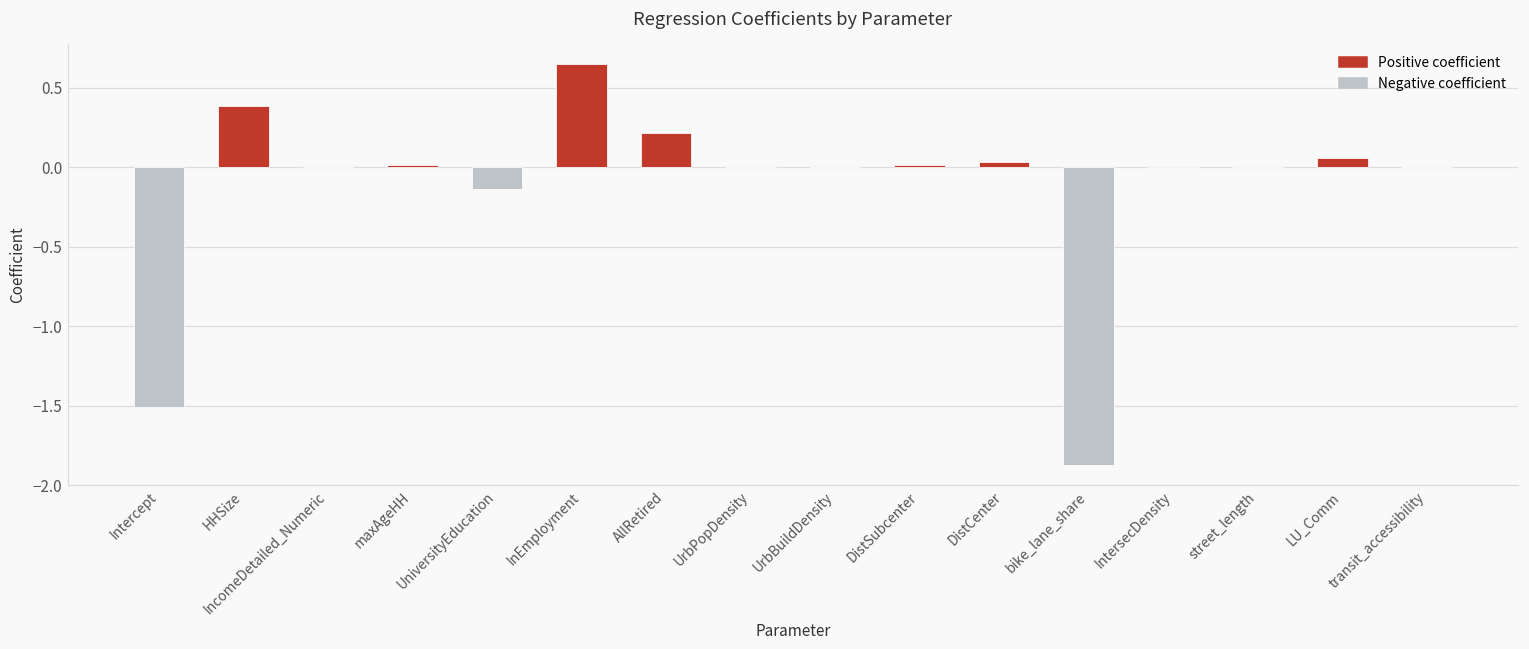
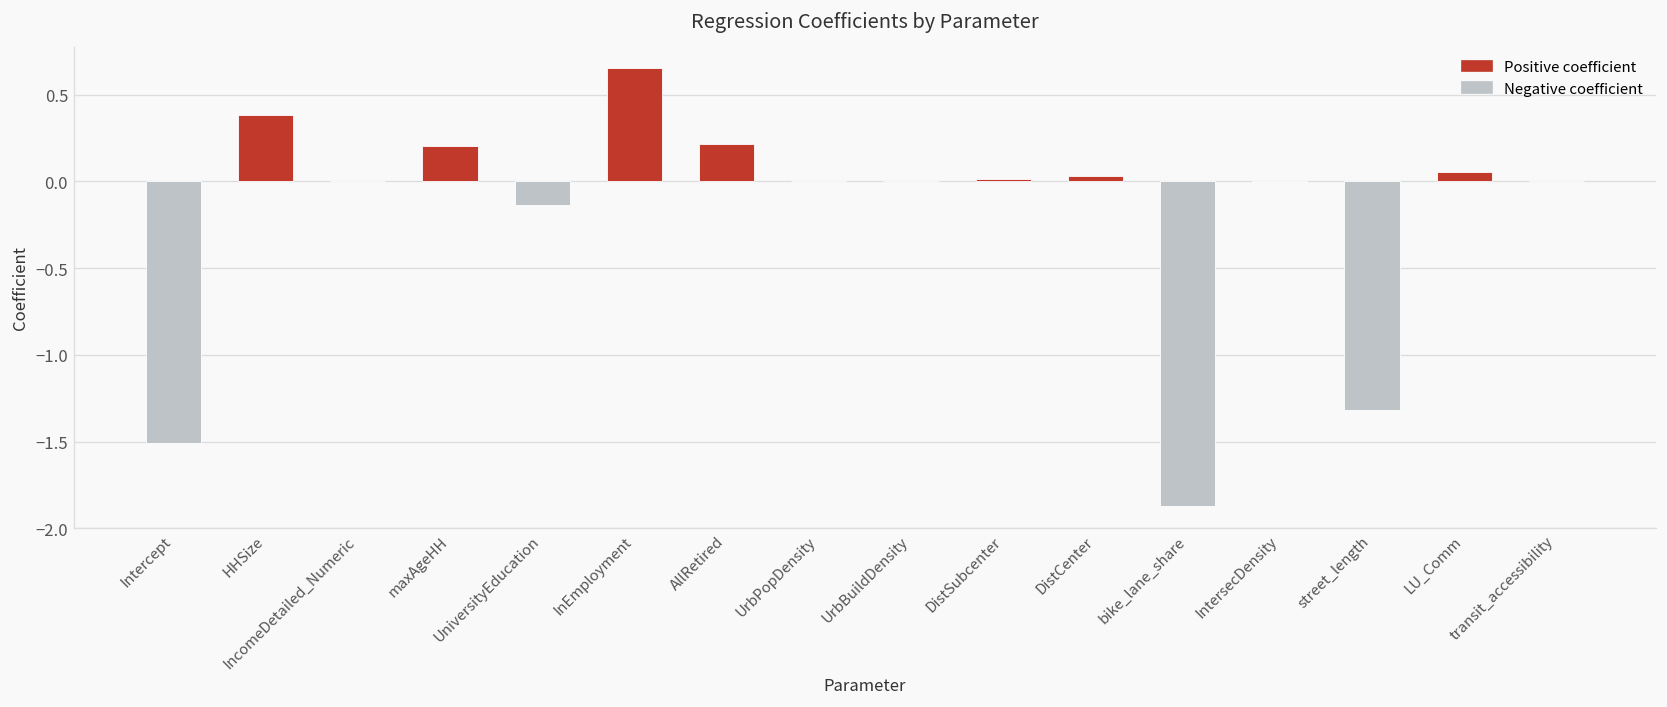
maxAgeHH: 0.01 -> 0.20
street_length: 0.00 -> -1.32
